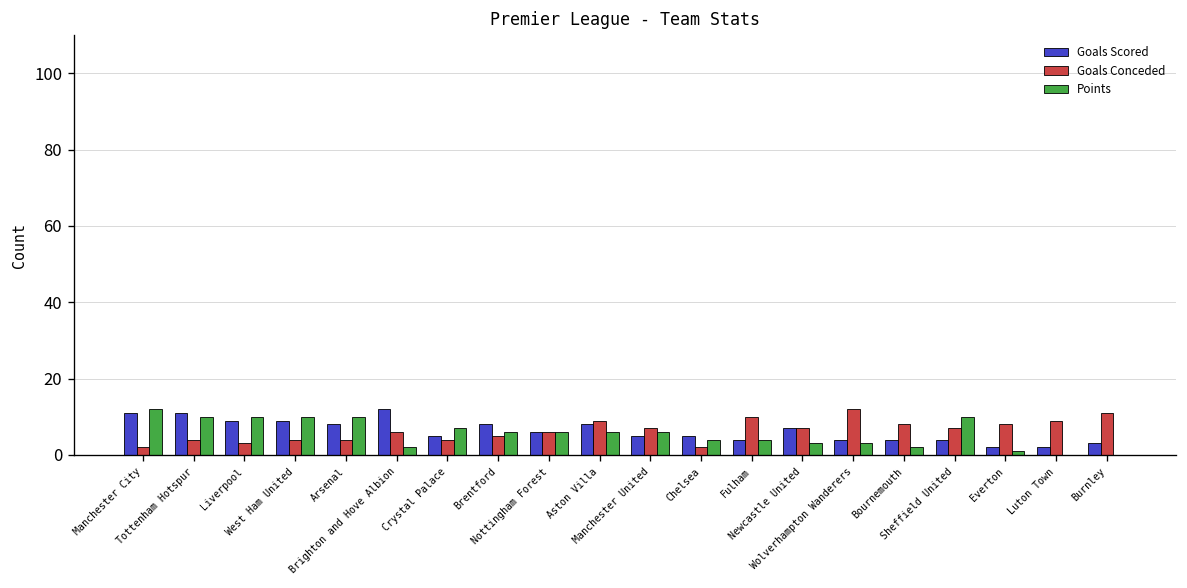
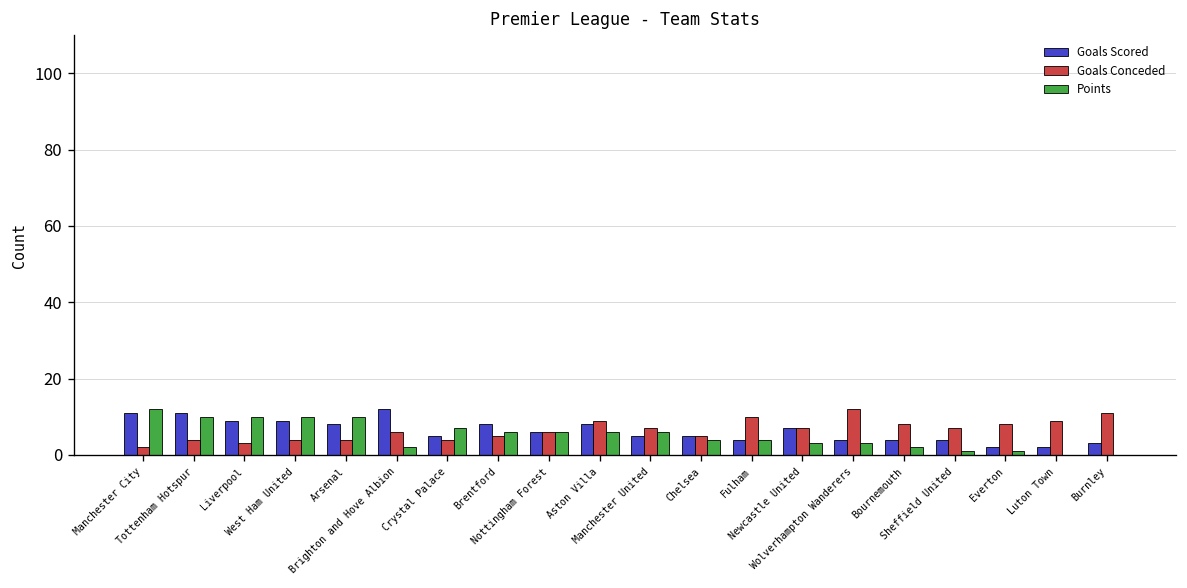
Goals Conceded, Chelsea: 2 -> 5
Points, Sheffield United: 10 -> 1
